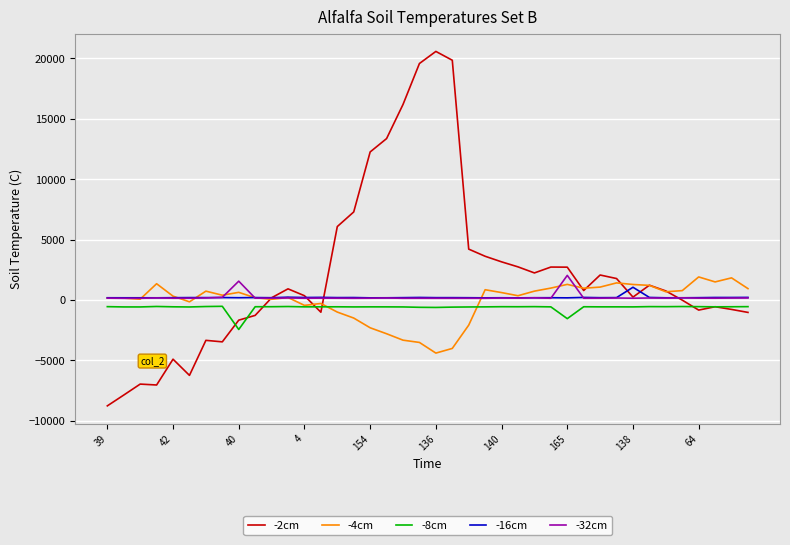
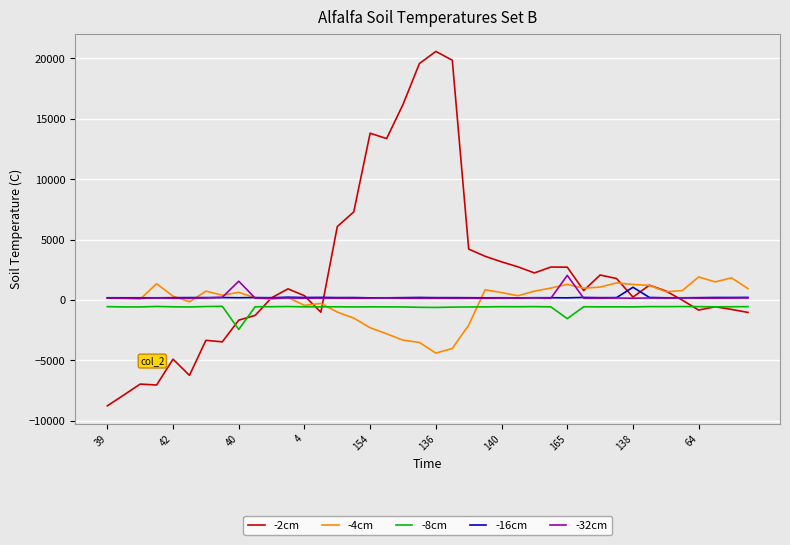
-2cm, 154: 12200 -> 13800
